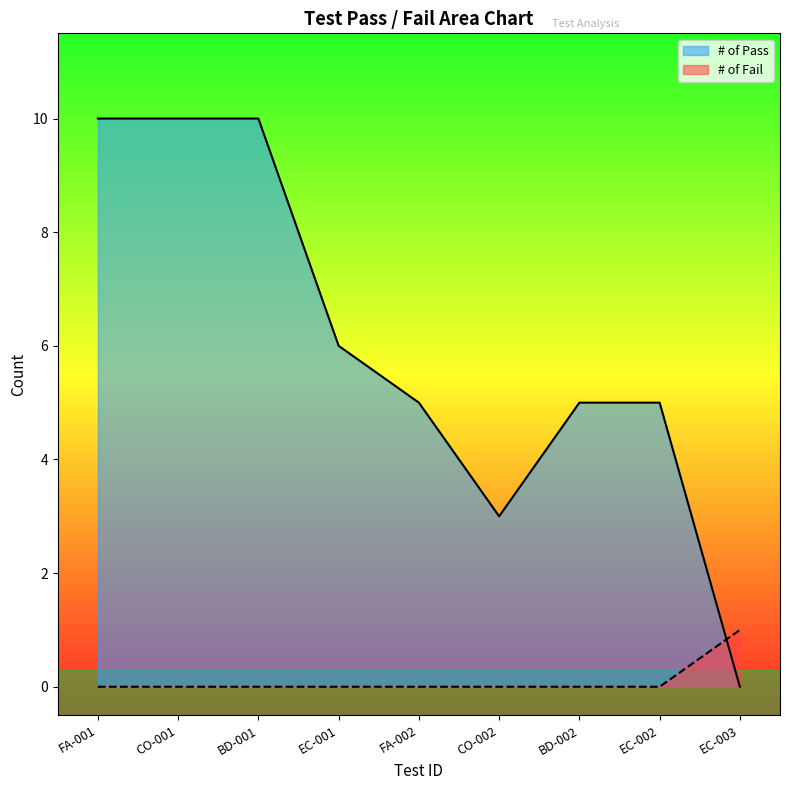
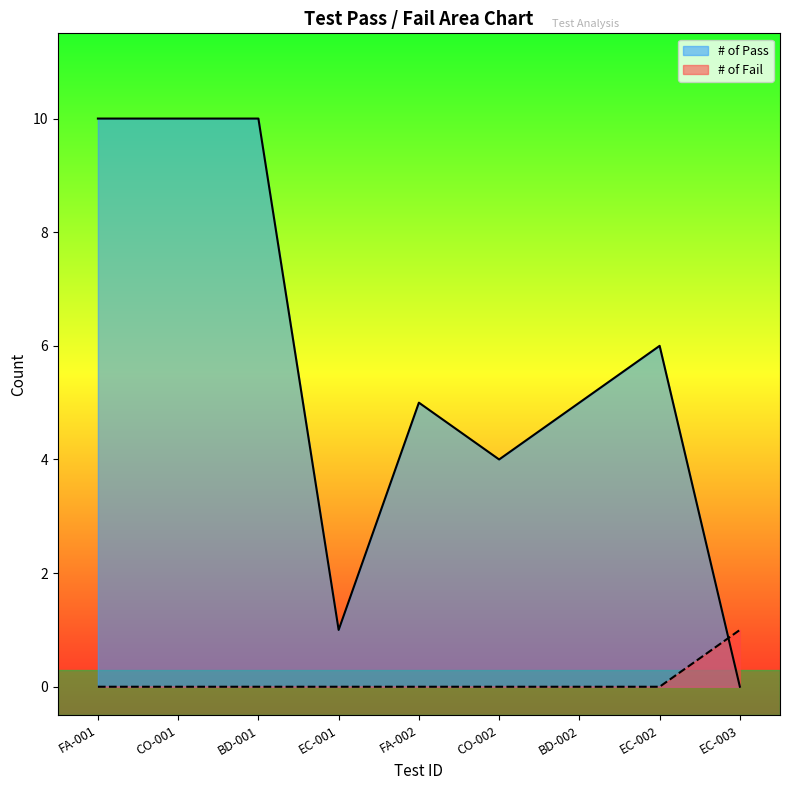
# of Pass, EC-001: 6 -> 1
# of Pass, CO-002: 3 -> 4
# of Pass, EC-002: 5 -> 6
